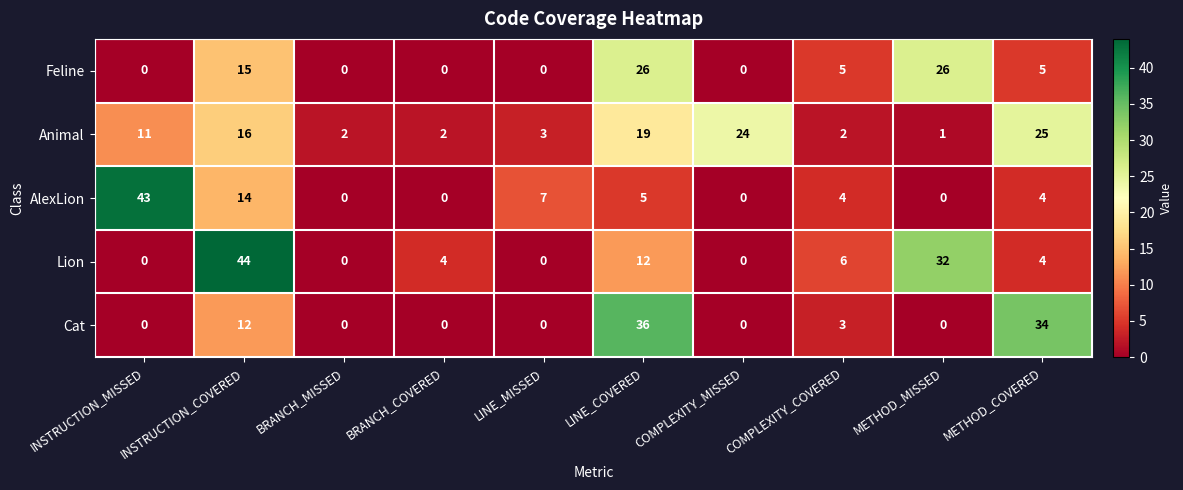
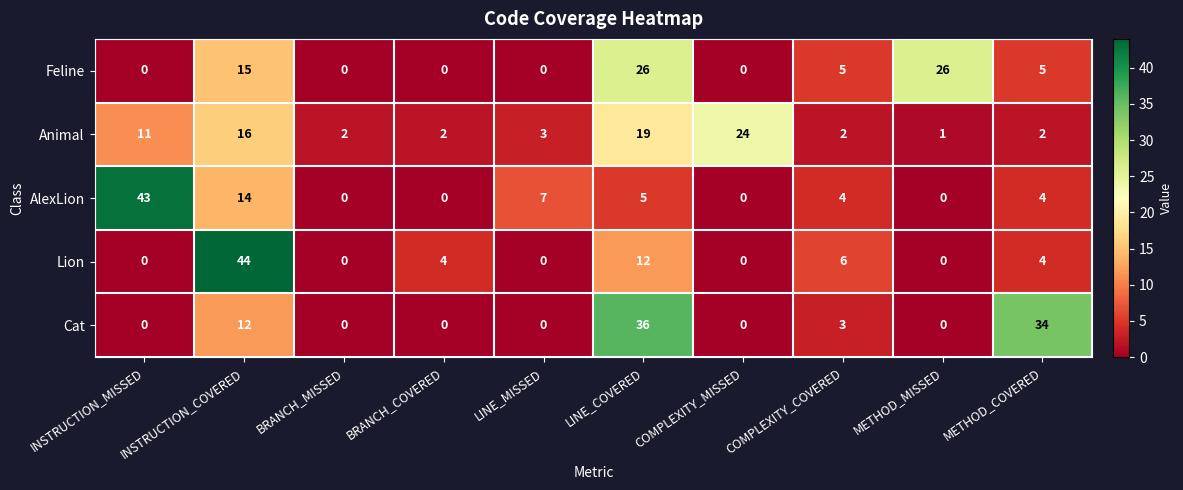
Animal, METHOD_COVERED: 25 -> 2
Lion, METHOD_MISSED: 32 -> 0
